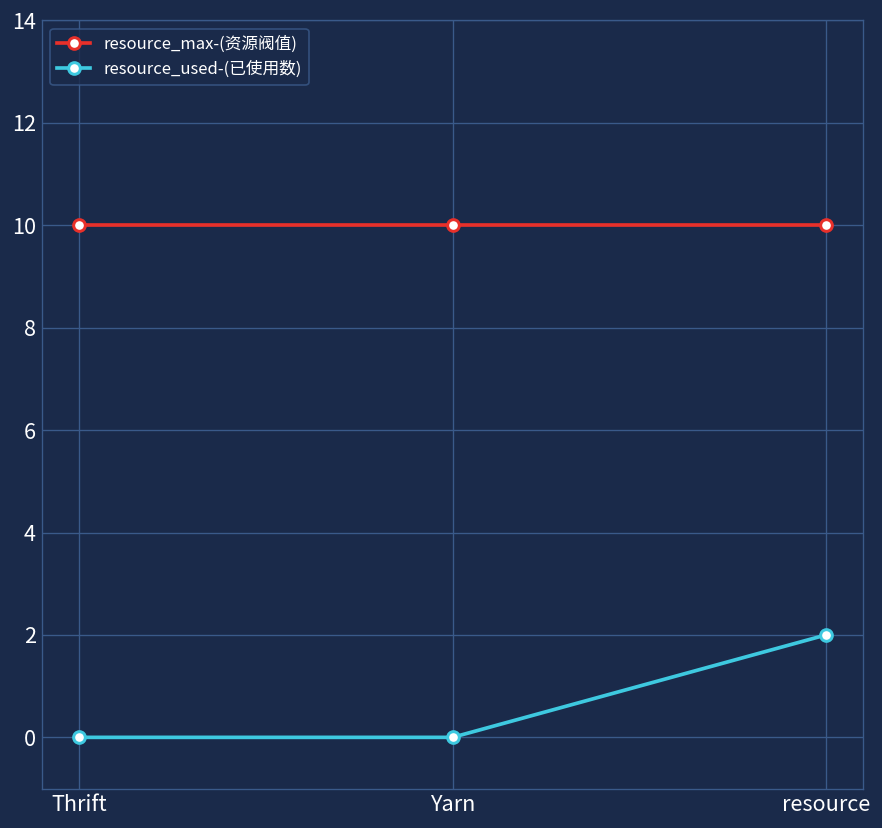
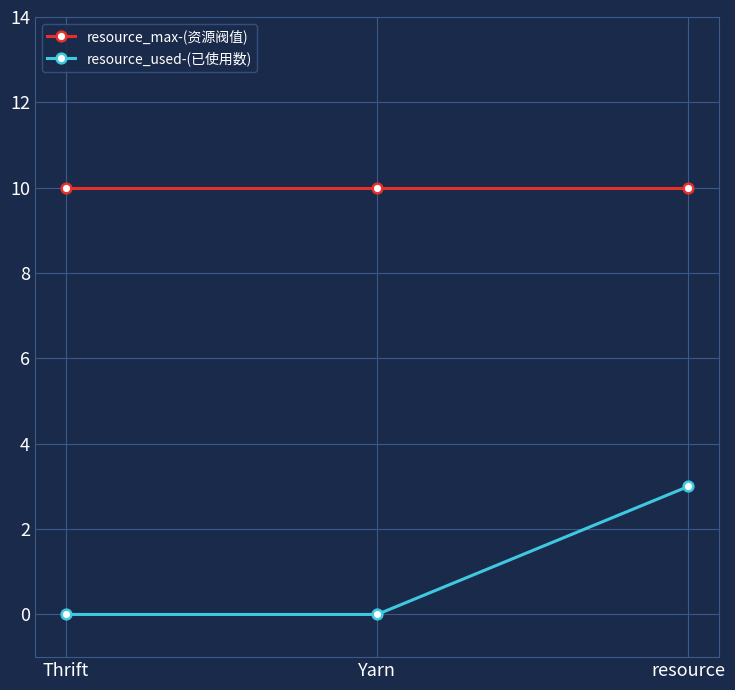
resource_used-(已使用数), resource: 2 -> 3
